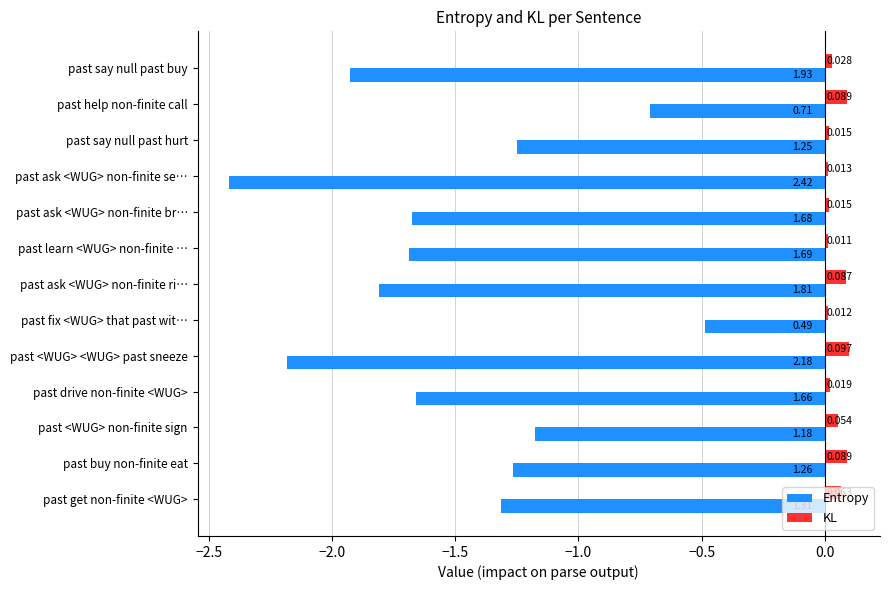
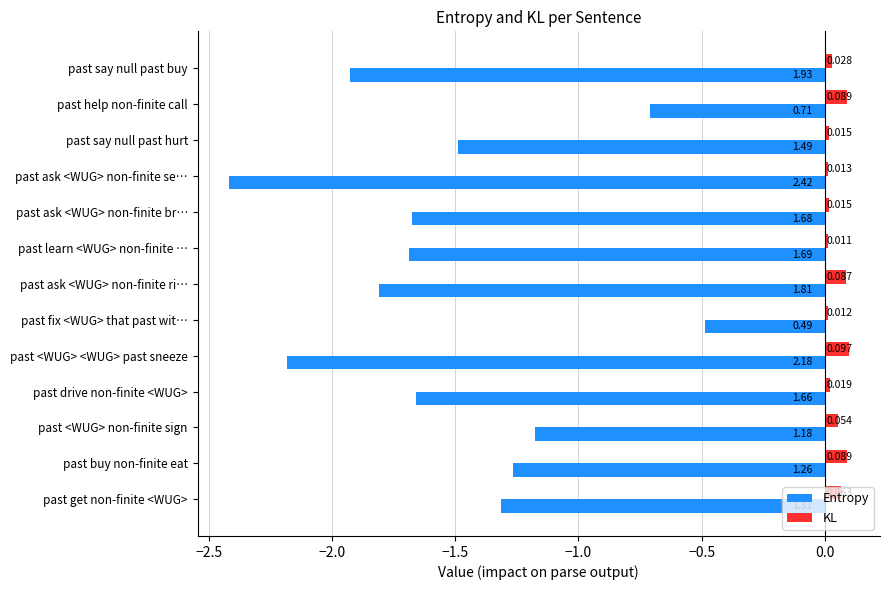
Entropy, past say null past hurt: 1.25 -> 1.49
